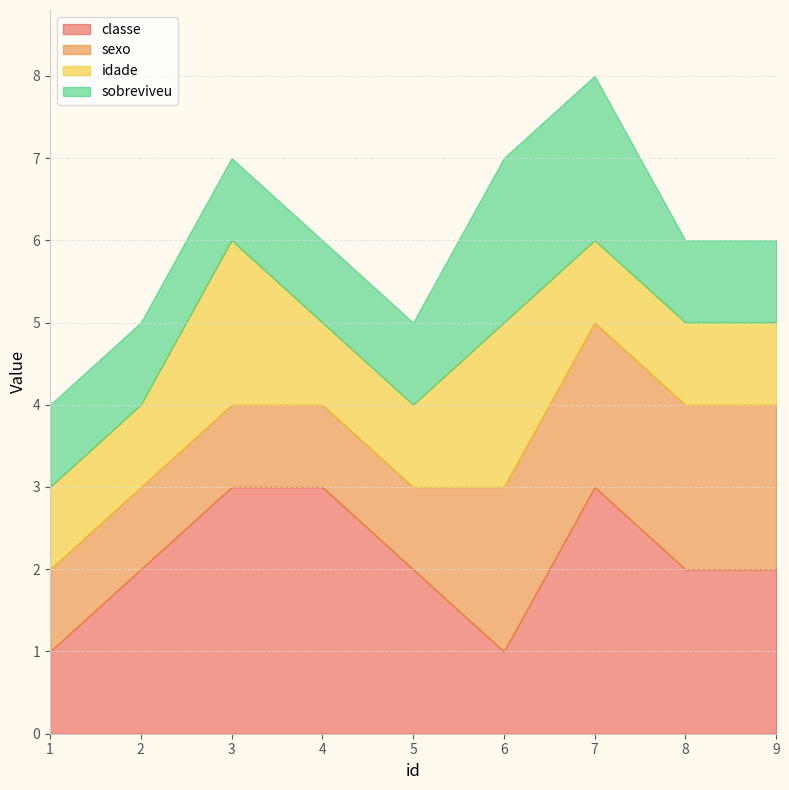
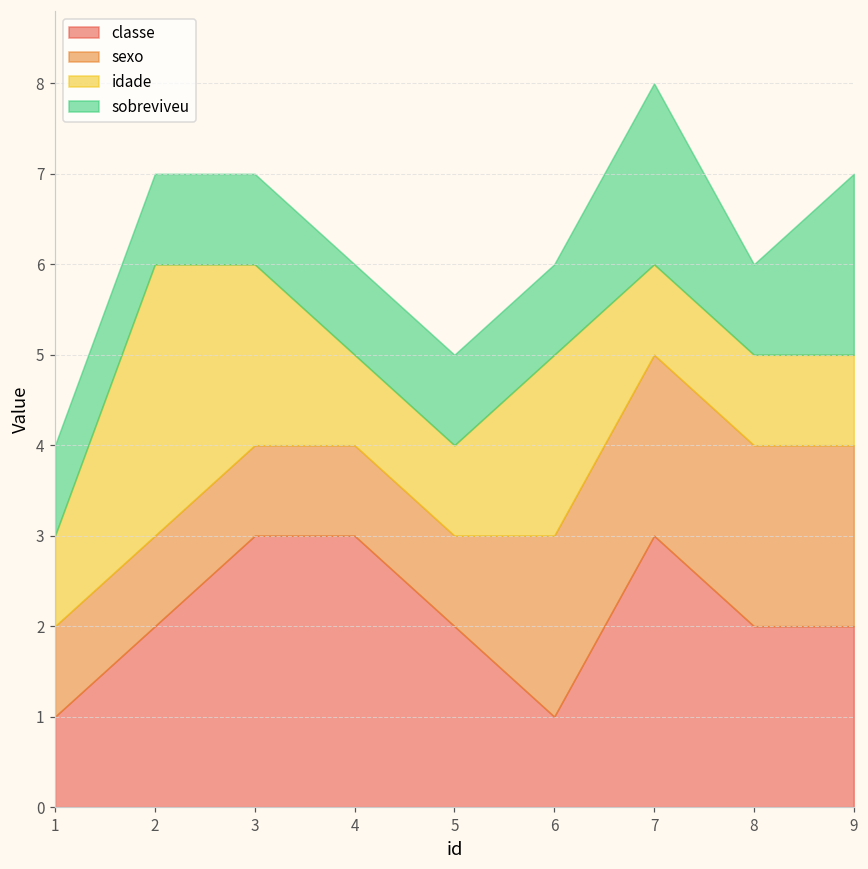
idade, 2: 1 -> 3
sobreviveu, 6: 2 -> 1
sobreviveu, 9: 1 -> 2
